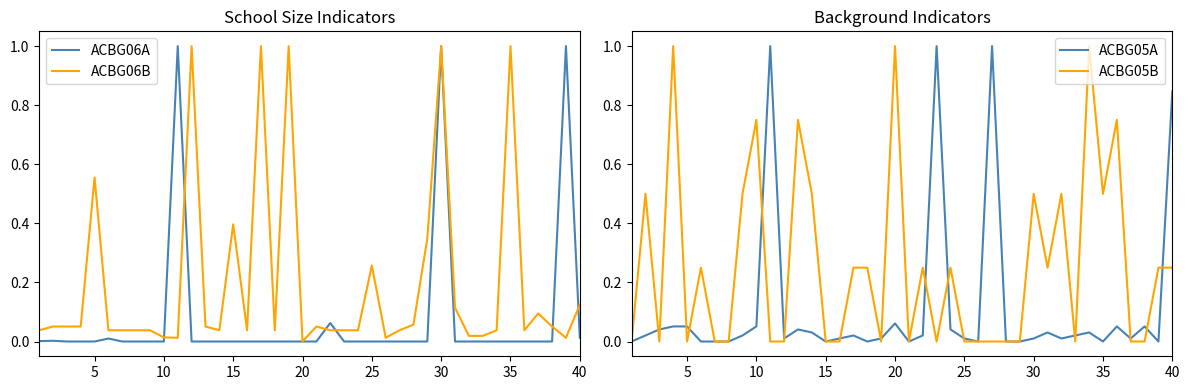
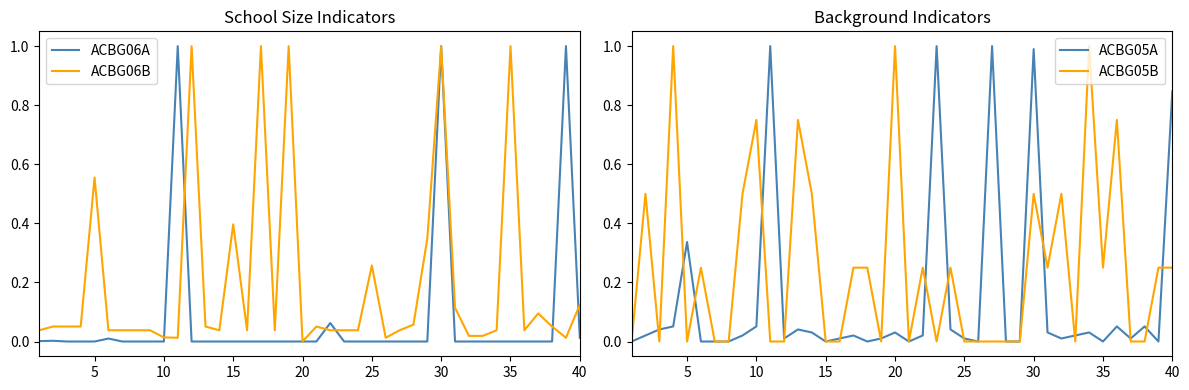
Background Indicators, ACBG05A, 5: 0.05 -> 0.34
Background Indicators, ACBG05A, 20: 0.06 -> 0.03
Background Indicators, ACBG05A, 30: 0.01 -> 0.99
Background Indicators, ACBG05B, 35: 0.50 -> 0.25
